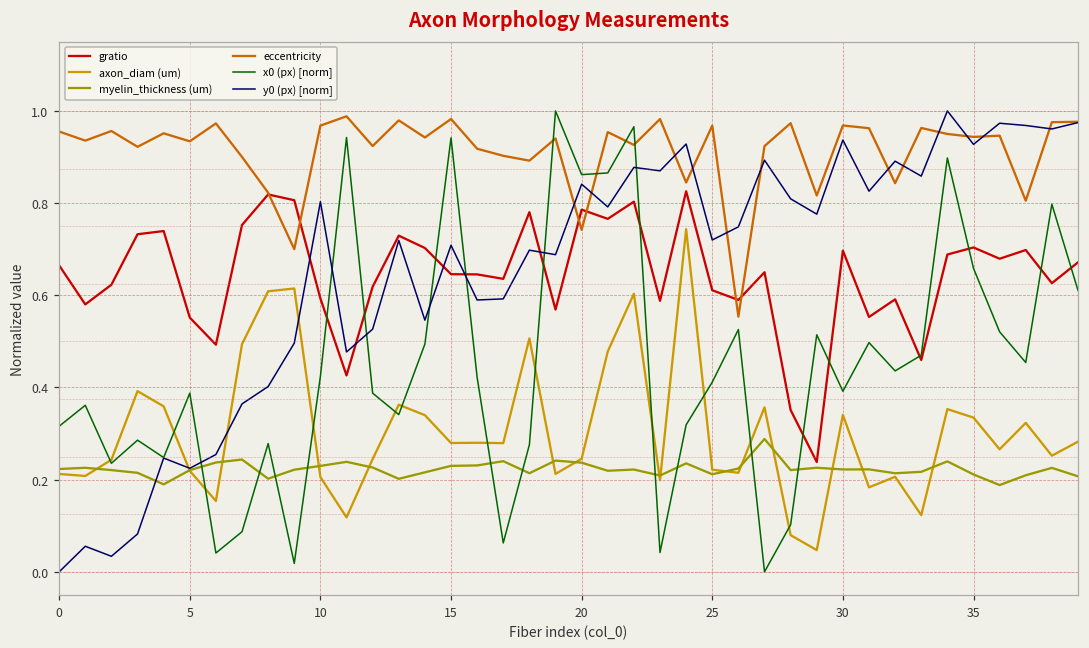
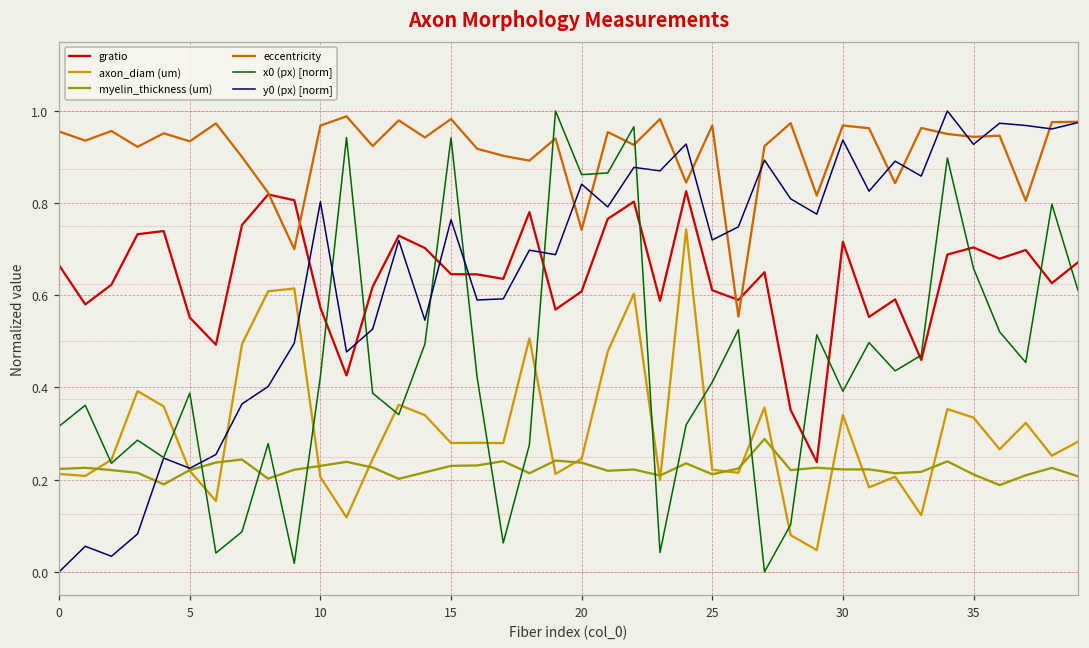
gratio, 10: 0.59 -> 0.57
y0 (px) [norm], 15: 0.71 -> 0.76
gratio, 20: 0.79 -> 0.61
gratio, 30: 0.70 -> 0.72
